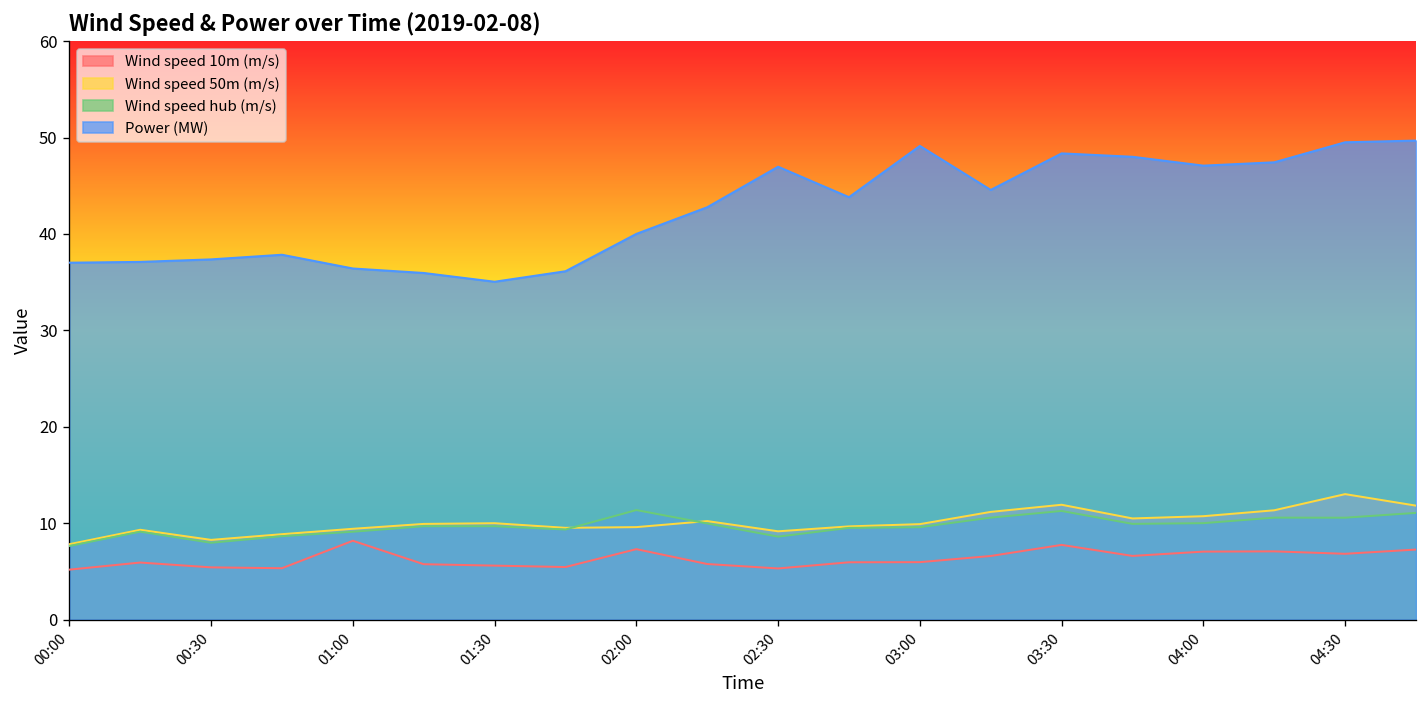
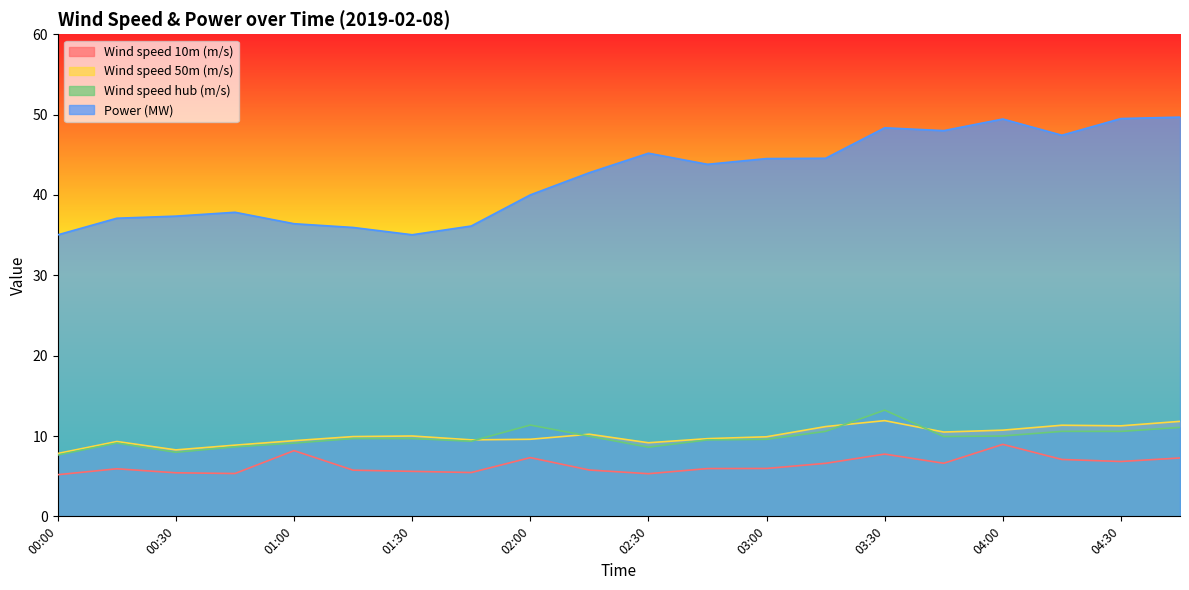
Power (MW), 00:00: 37 -> 35
Power (MW), 02:30: 47 -> 45
Power (MW), 03:00: 49 -> 45
Wind speed hub (m/s), 03:30: 11 -> 13
Wind speed 10m (m/s), 04:00: 7 -> 9
Power (MW), 04:00: 47 -> 49
Wind speed 50m (m/s), 04:30: 13 -> 11
